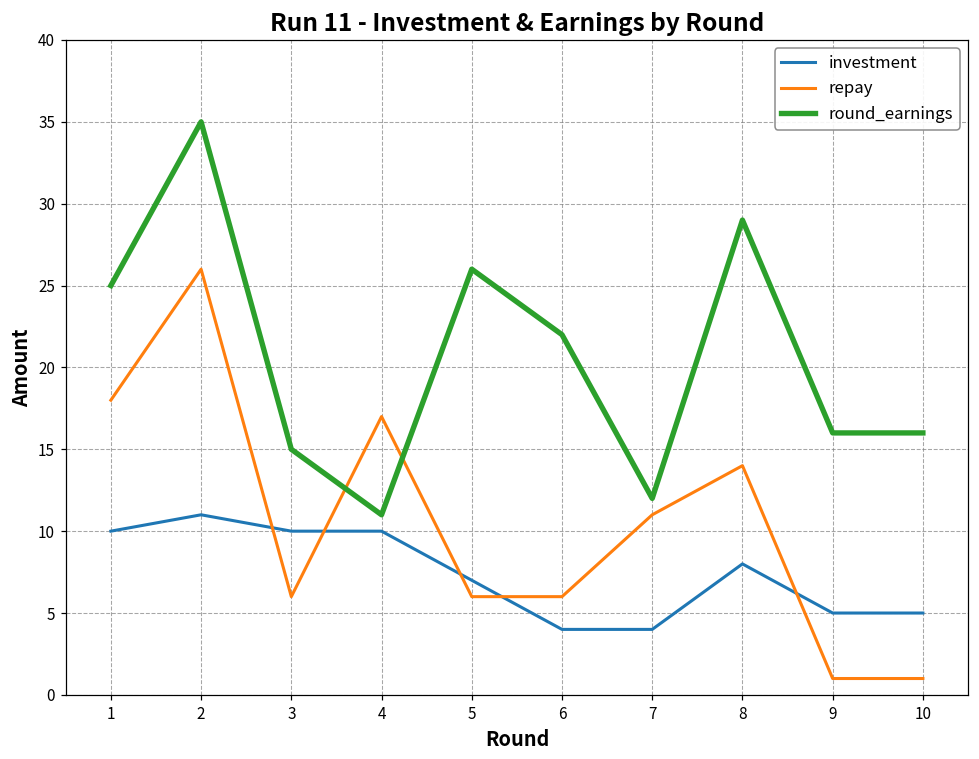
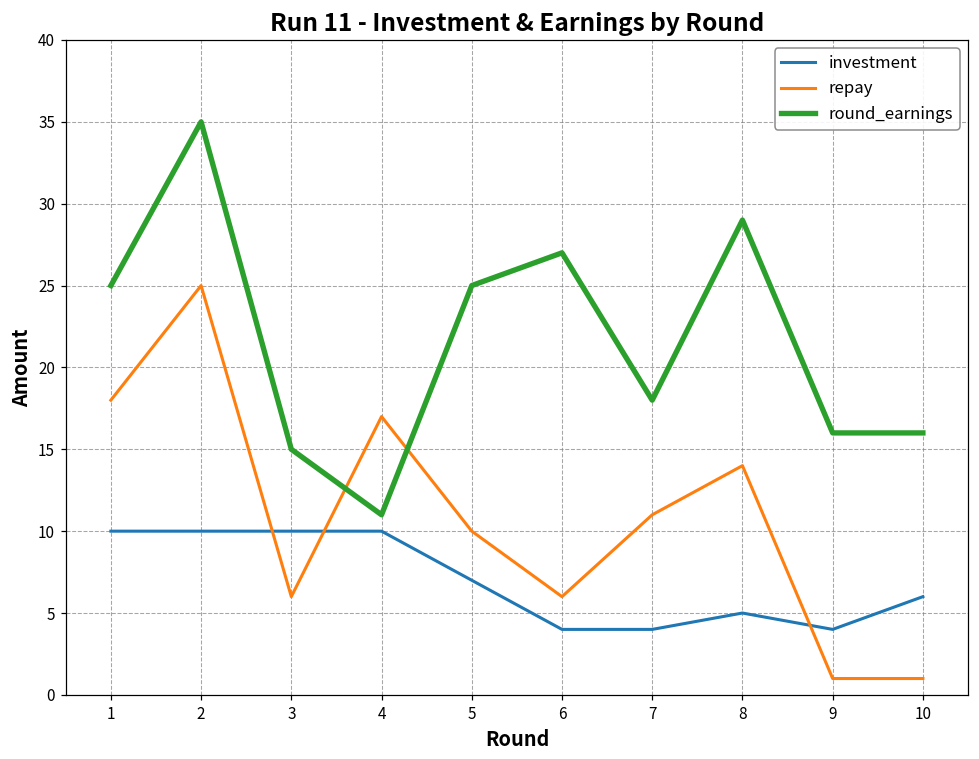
investment, 2: 11 -> 10
repay, 2: 26 -> 25
repay, 5: 6 -> 10
round_earnings, 5: 26 -> 25
round_earnings, 6: 22 -> 27
round_earnings, 7: 12 -> 18
investment, 8: 8 -> 5
investment, 9: 5 -> 4
investment, 10: 5 -> 6
